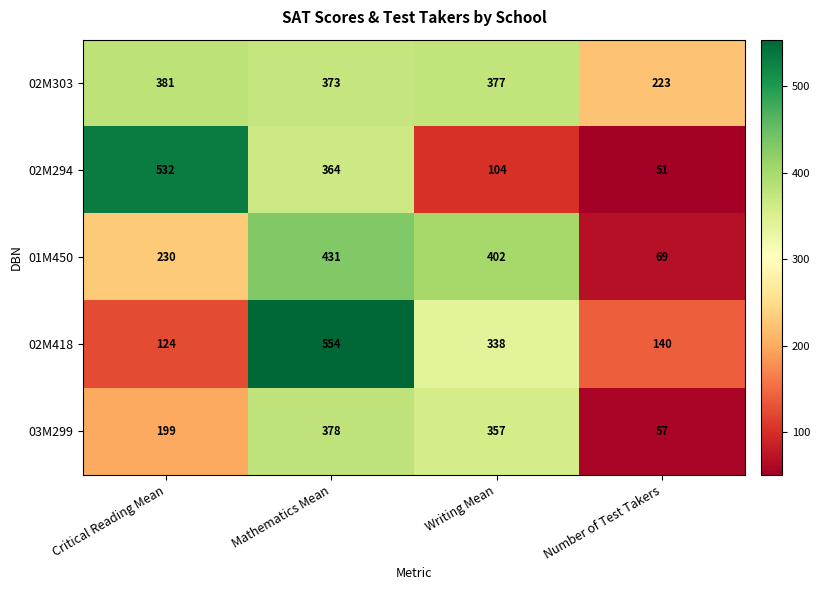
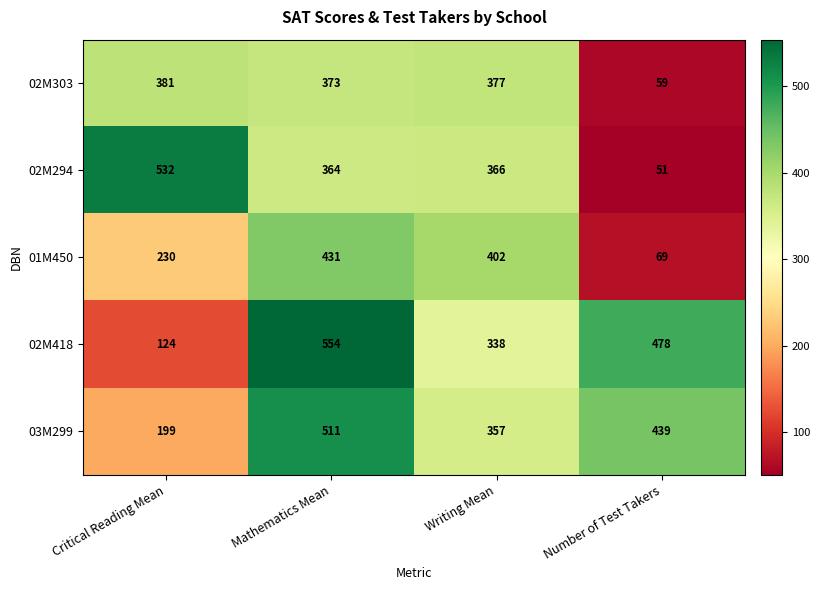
02M303, Number of Test Takers: 223 -> 59
02M294, Writing Mean: 104 -> 366
02M418, Number of Test Takers: 140 -> 478
03M299, Mathematics Mean: 378 -> 511
03M299, Number of Test Takers: 57 -> 439
